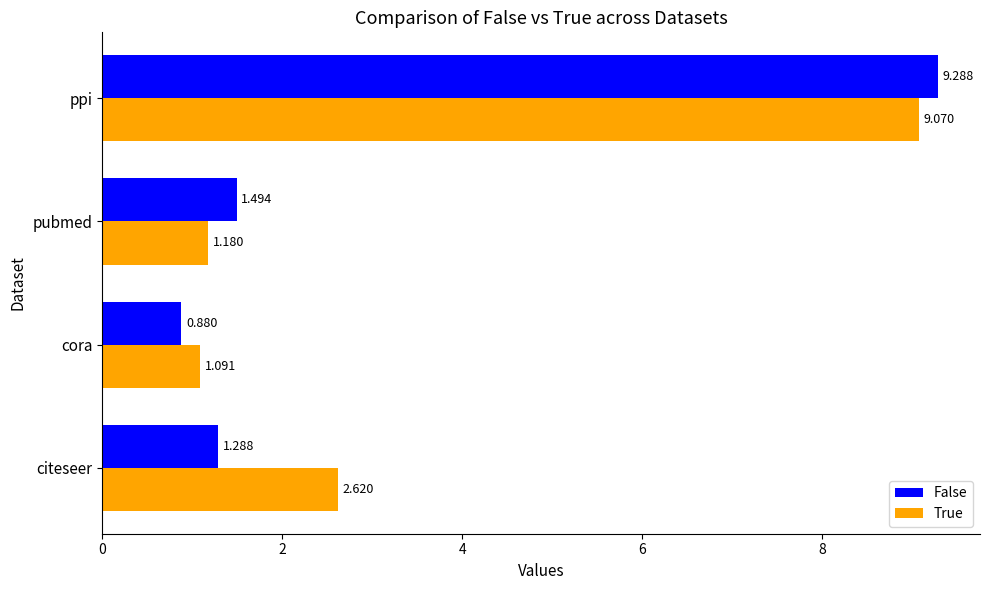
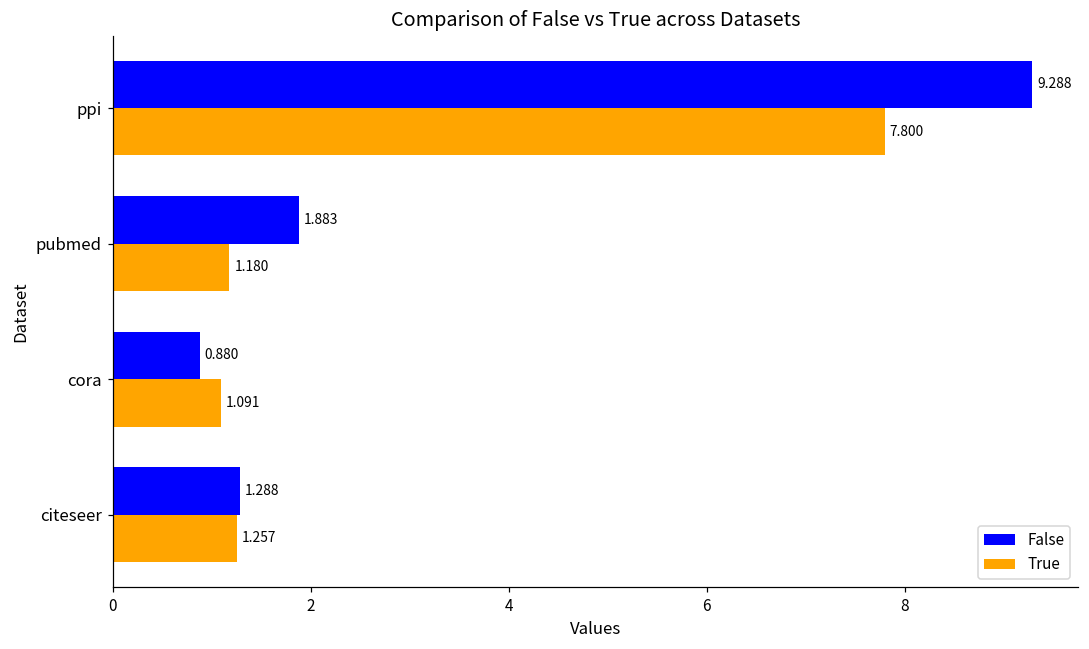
True, ppi: 9.070 -> 7.800
False, pubmed: 1.494 -> 1.883
True, citeseer: 2.620 -> 1.257
